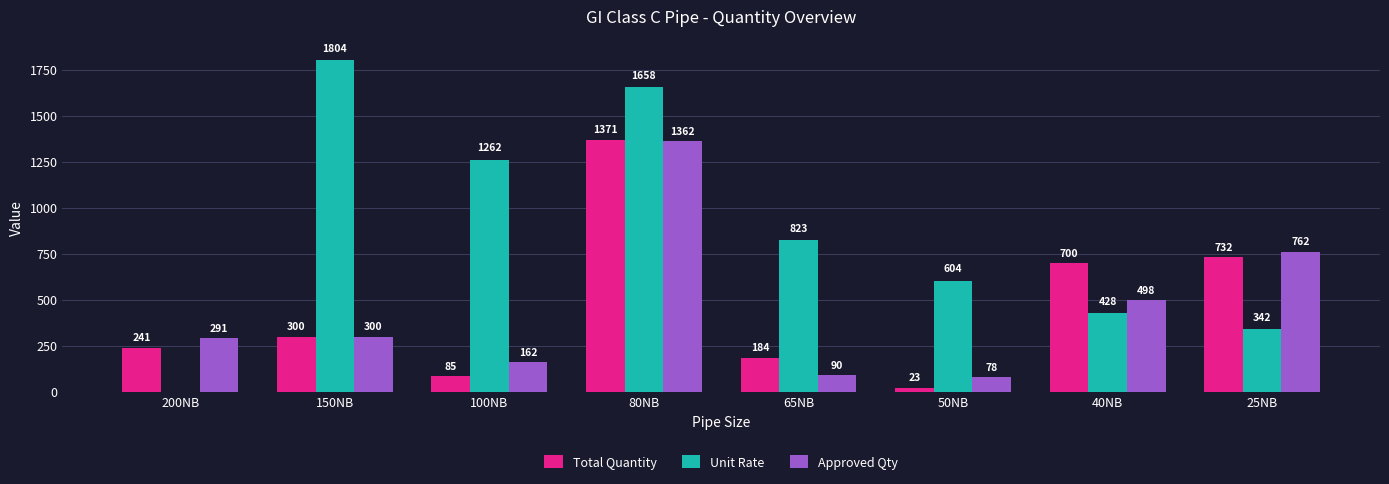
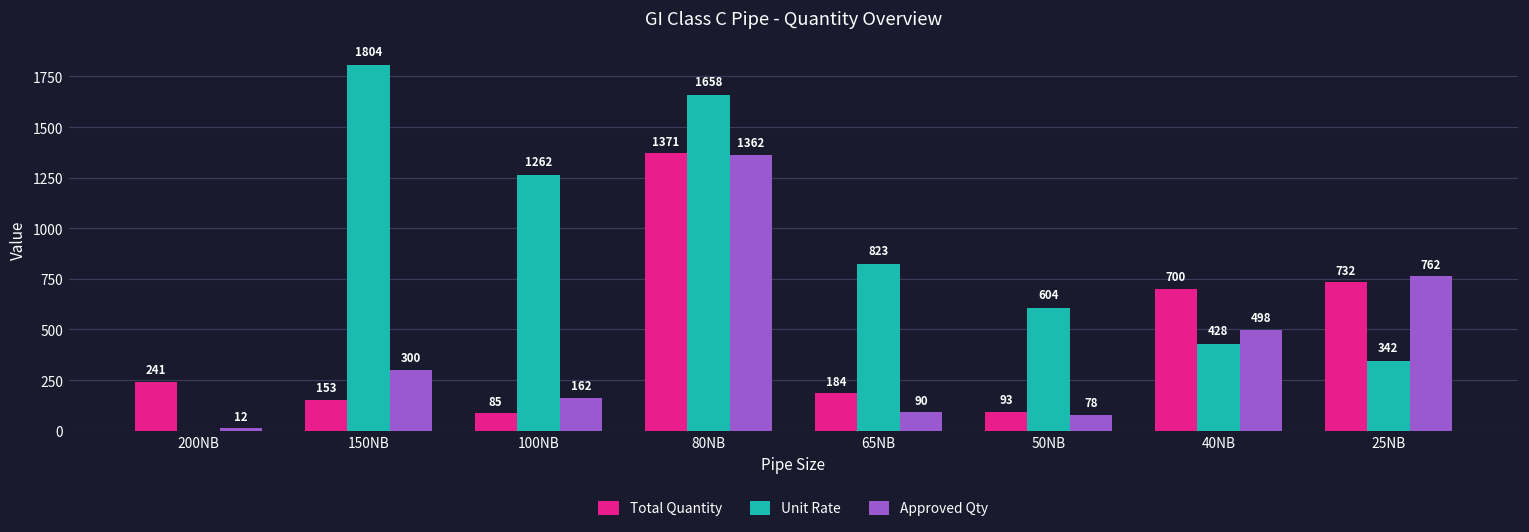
Approved Qty, 200NB: 291 -> 12
Total Quantity, 150NB: 300 -> 153
Total Quantity, 50NB: 23 -> 93
